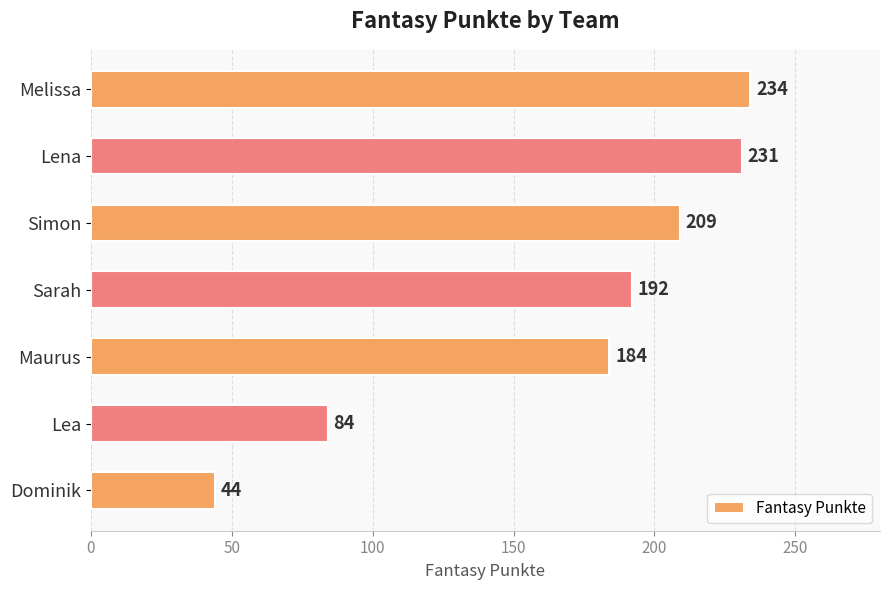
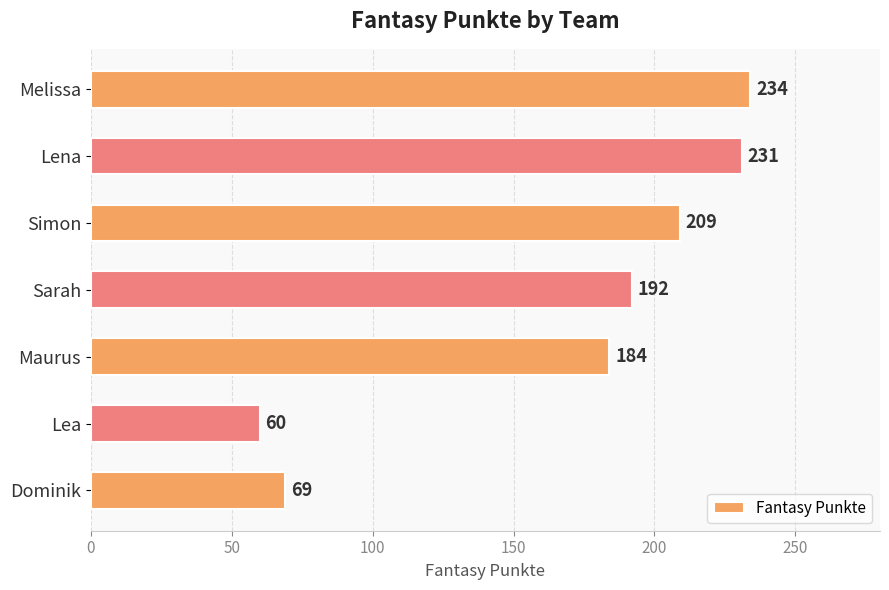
Lea: 84 -> 60
Dominik: 44 -> 69
